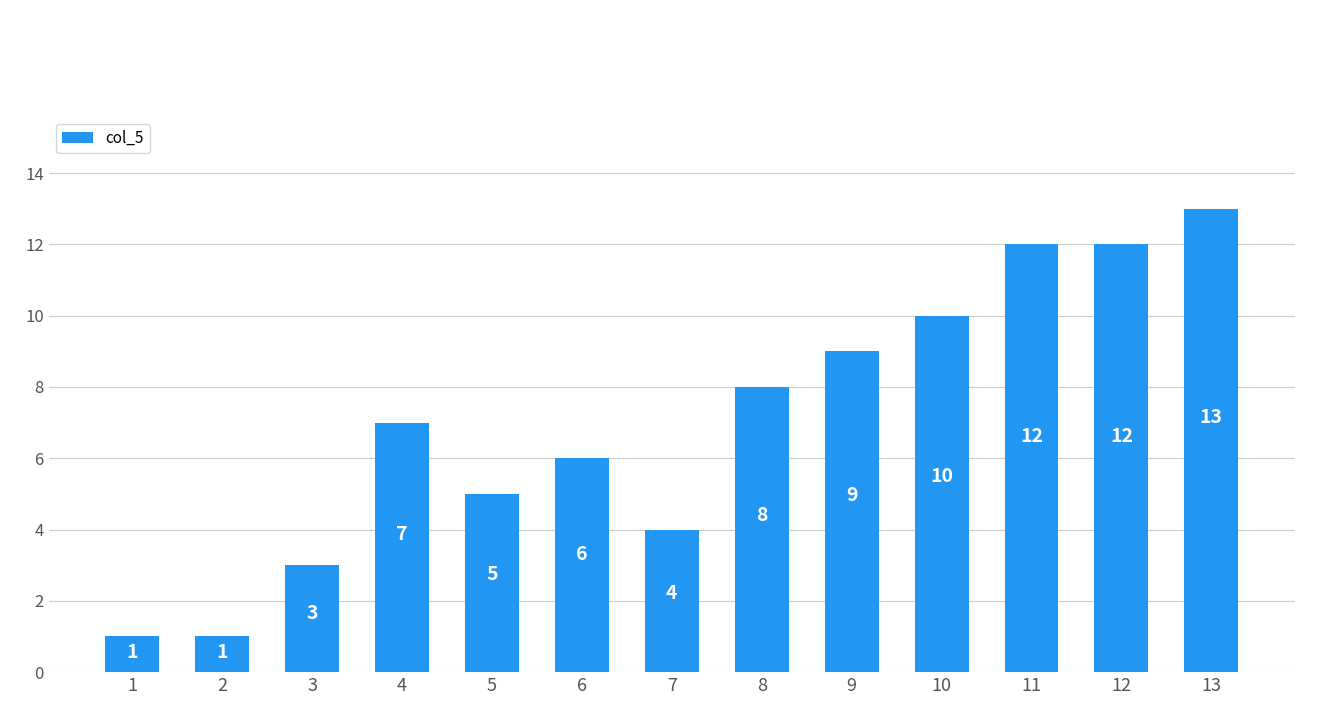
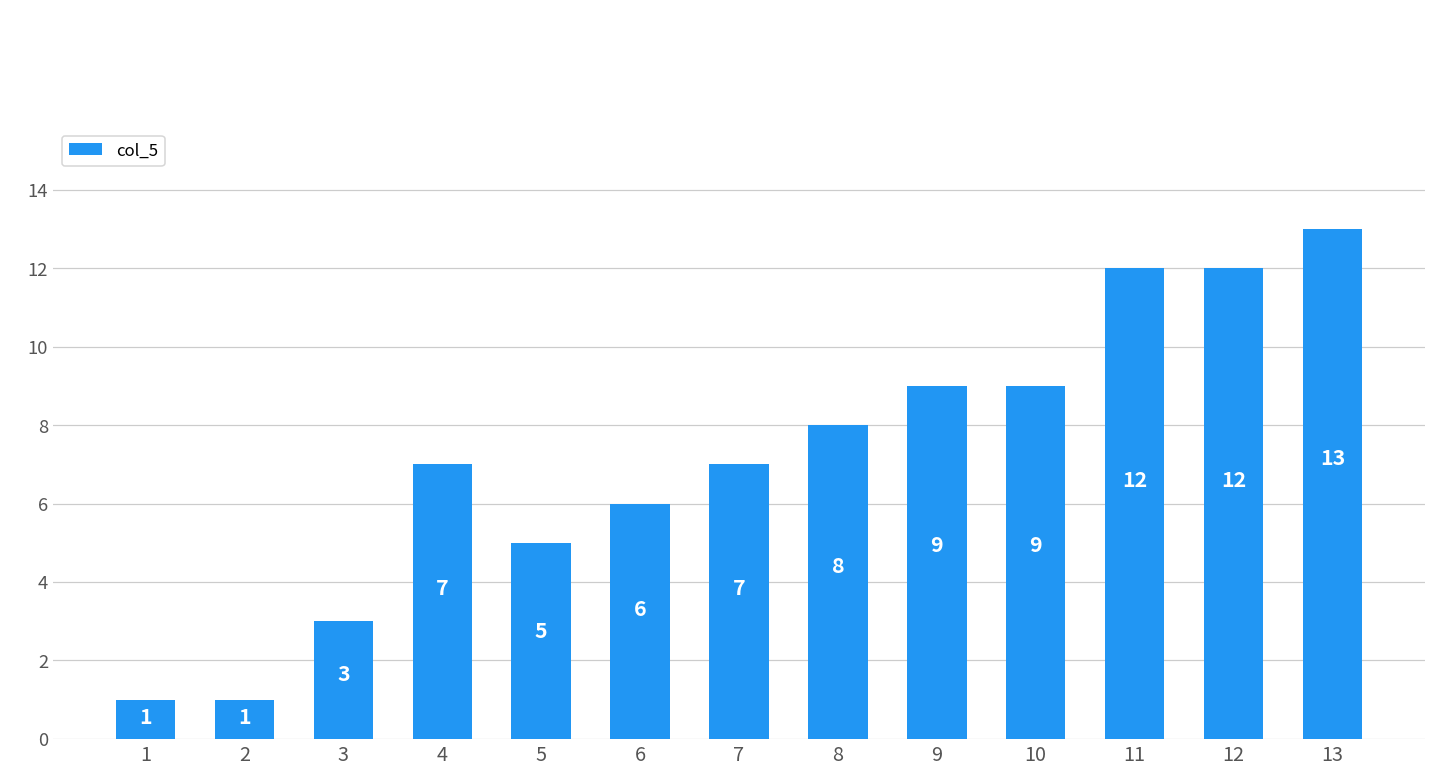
7: 4 -> 7
10: 10 -> 9
